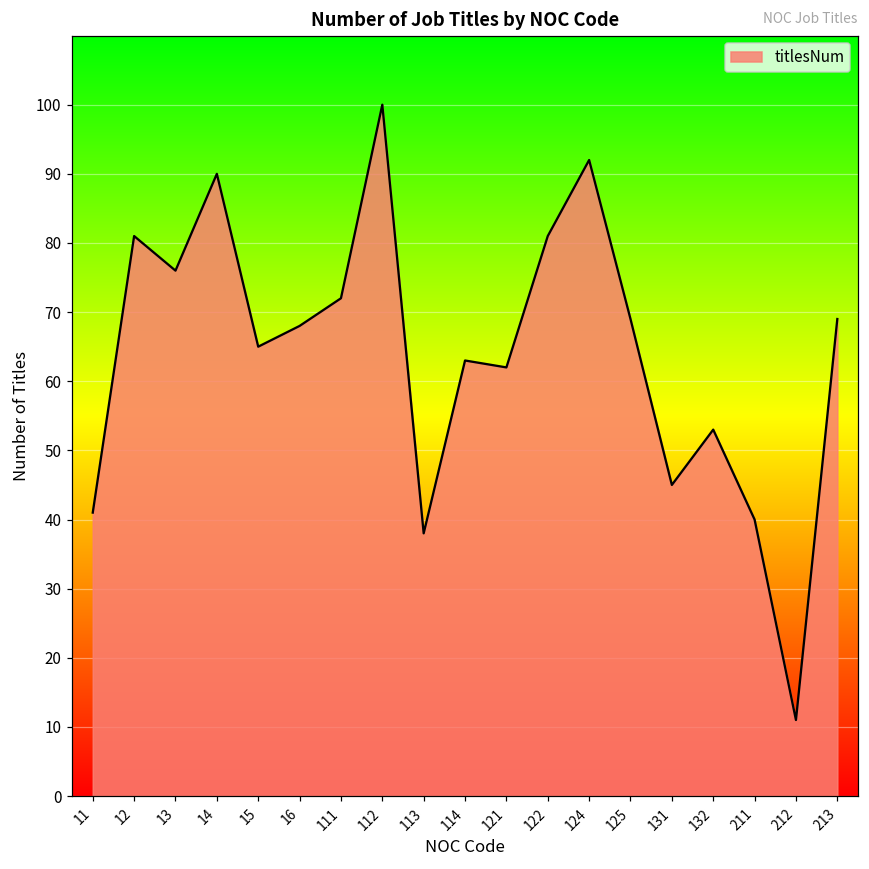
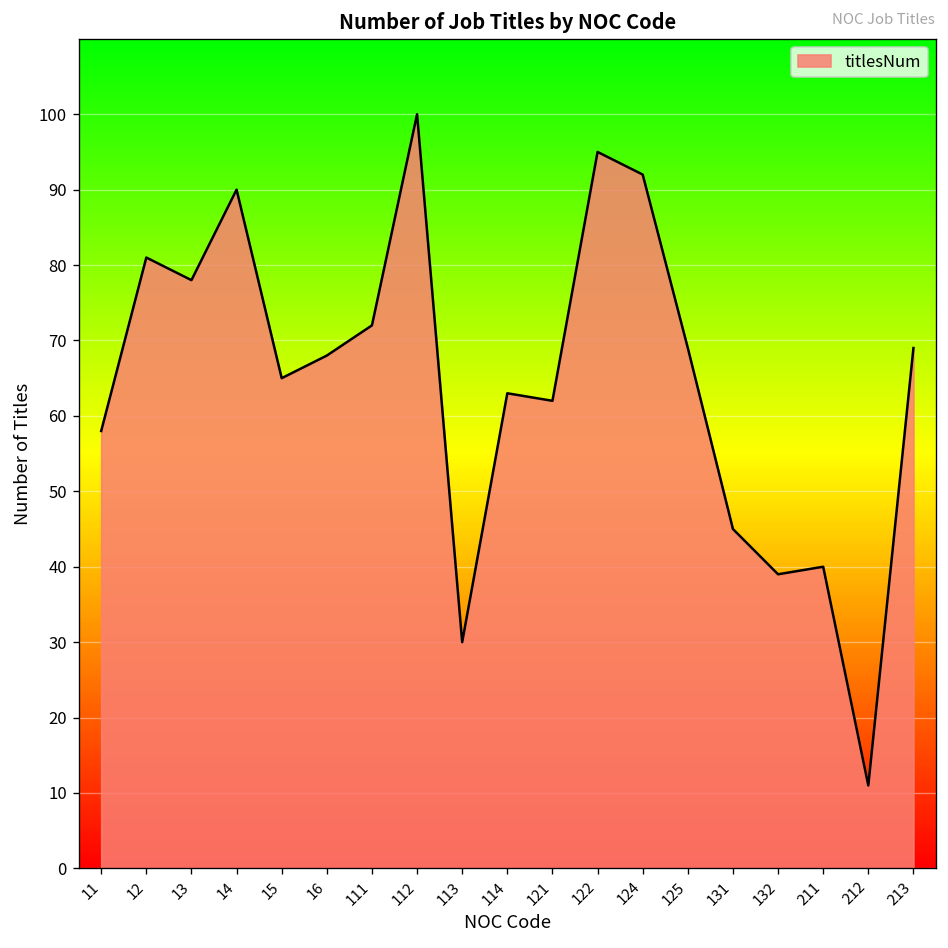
11: 41 -> 58
13: 76 -> 78
113: 38 -> 30
122: 81 -> 95
132: 53 -> 39
